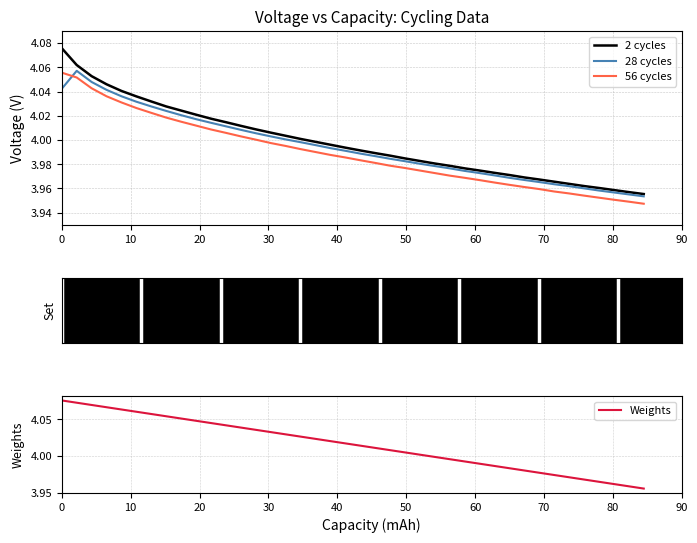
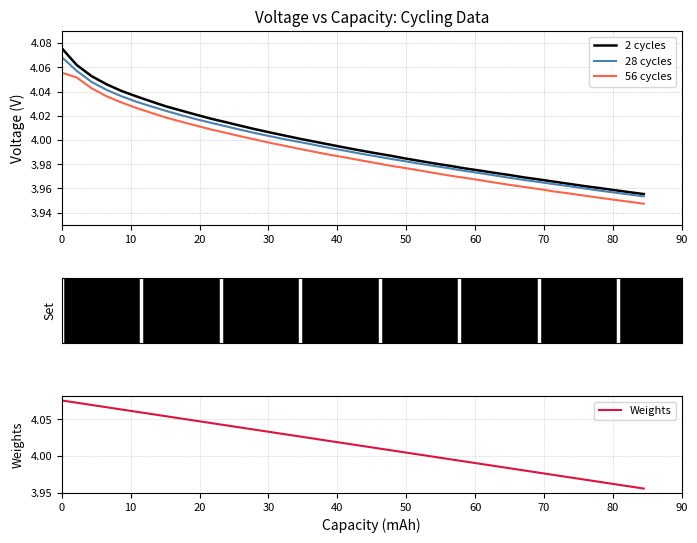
Voltage vs Capacity: Cycling Data, 28 cycles, 0: 4.042 -> 4.068
